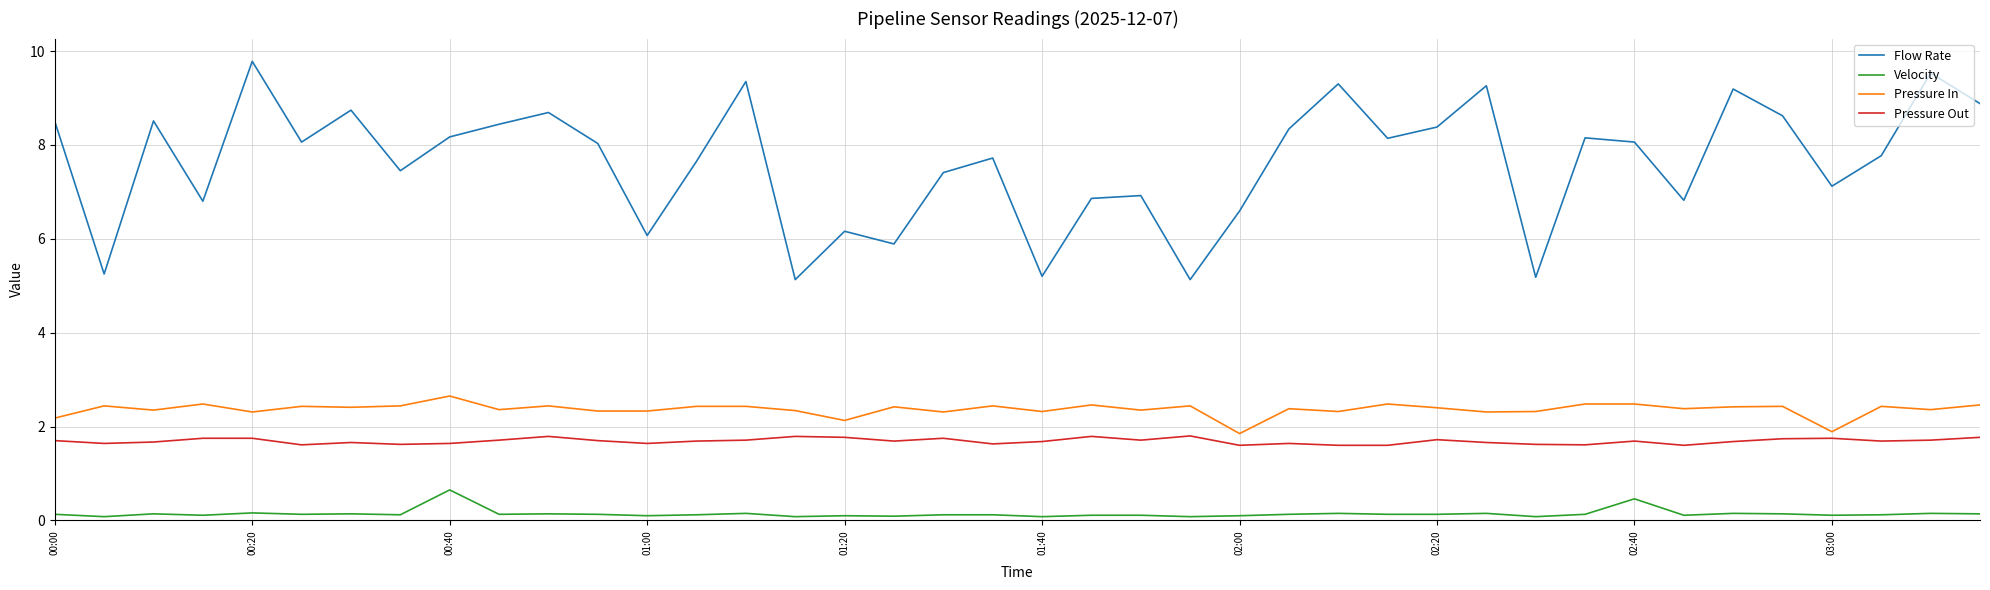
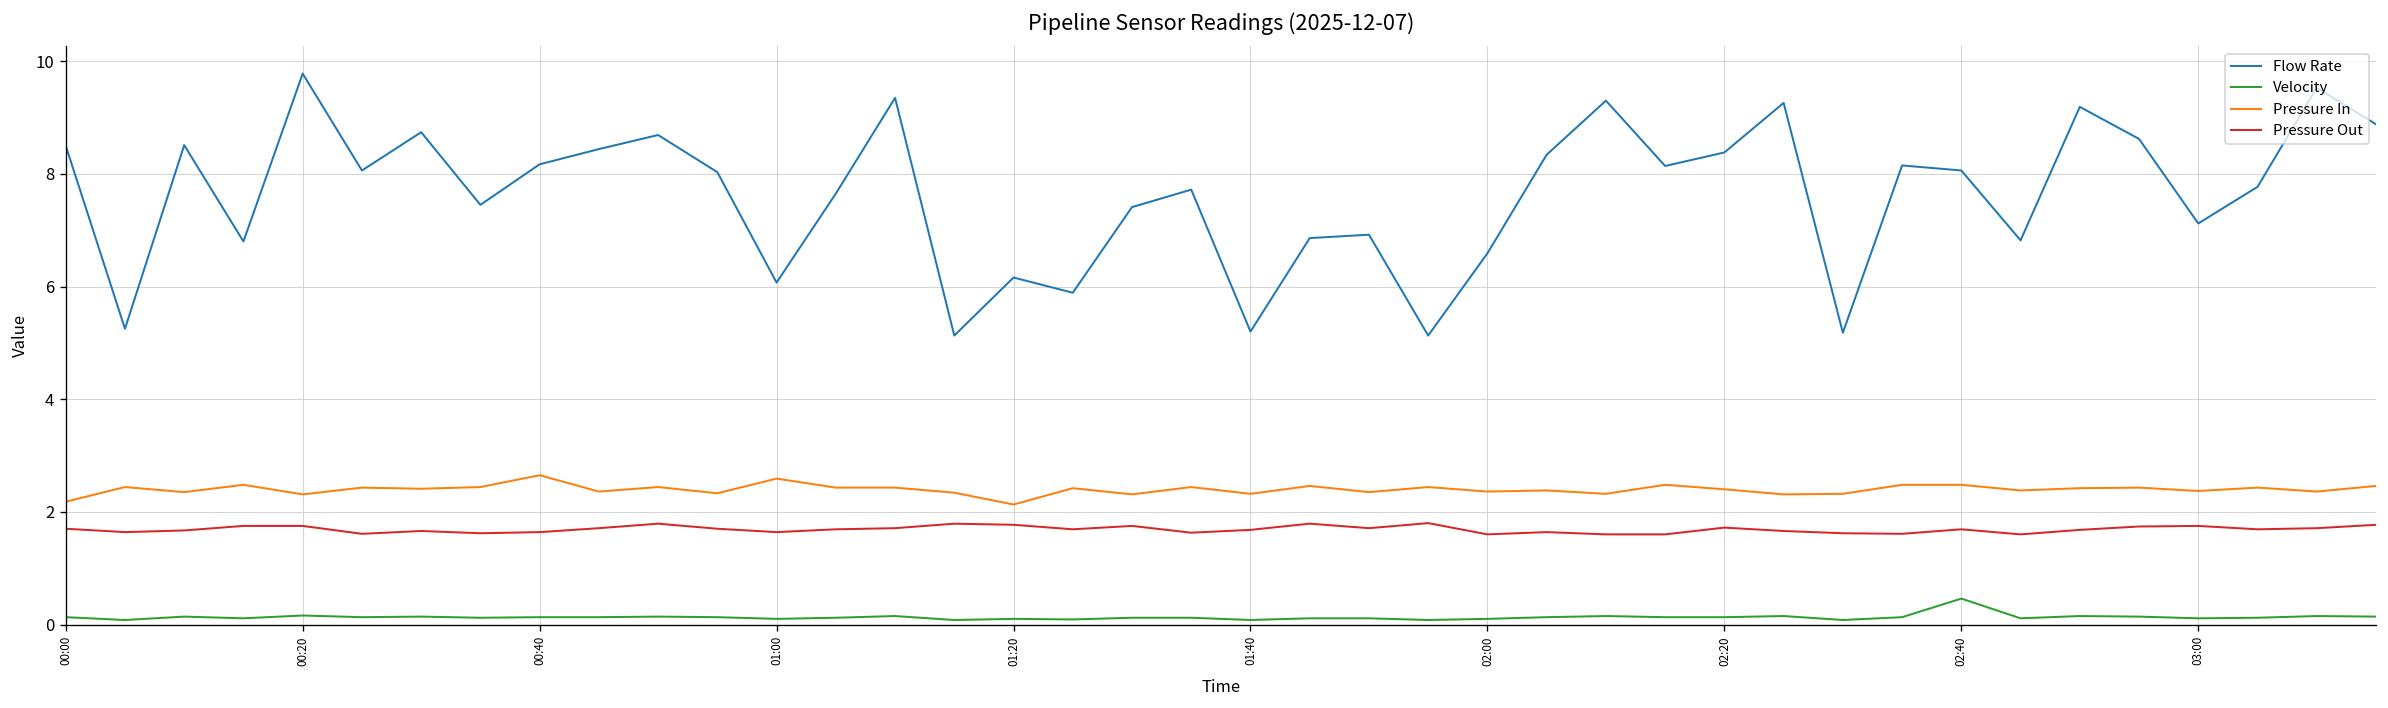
Velocity, 00:40: 0.7 -> 0.1
Pressure In, 01:00: 2.3 -> 2.6
Pressure In, 02:00: 1.9 -> 2.4
Pressure In, 03:00: 1.9 -> 2.4
